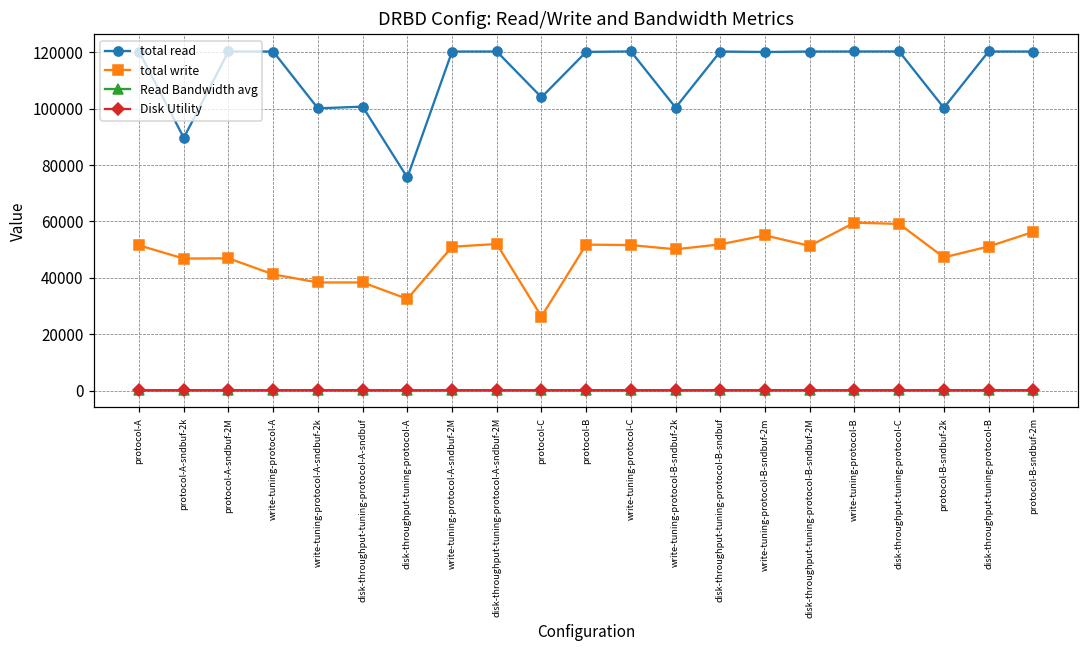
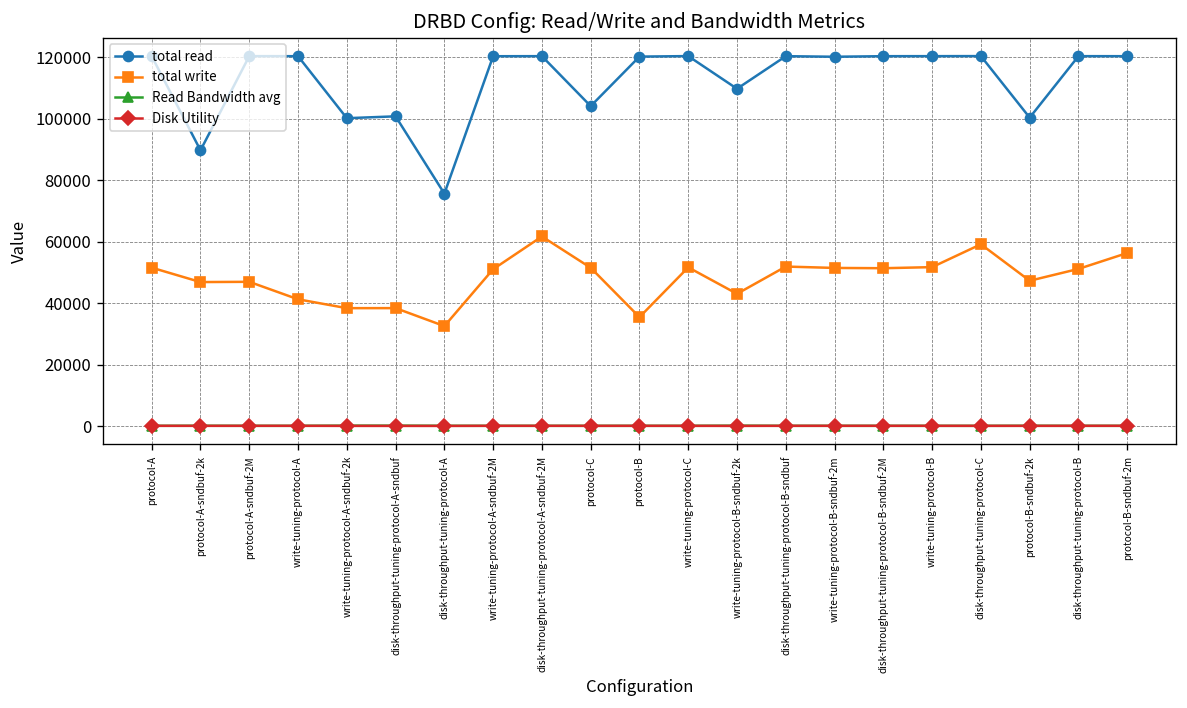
total write, disk-throughput-tuning-protocol-A-sndbuf-2M: 52000 -> 62000
total write, protocol-C: 26000 -> 51000
total write, protocol-B: 52000 -> 35000
total read, write-tuning-protocol-B-sndbuf-2k: 100000 -> 110000
total write, write-tuning-protocol-B-sndbuf-2k: 50000 -> 43000
total write, write-tuning-protocol-B-sndbuf-2m: 55000 -> 51000
total write, write-tuning-protocol-B: 60000 -> 52000
